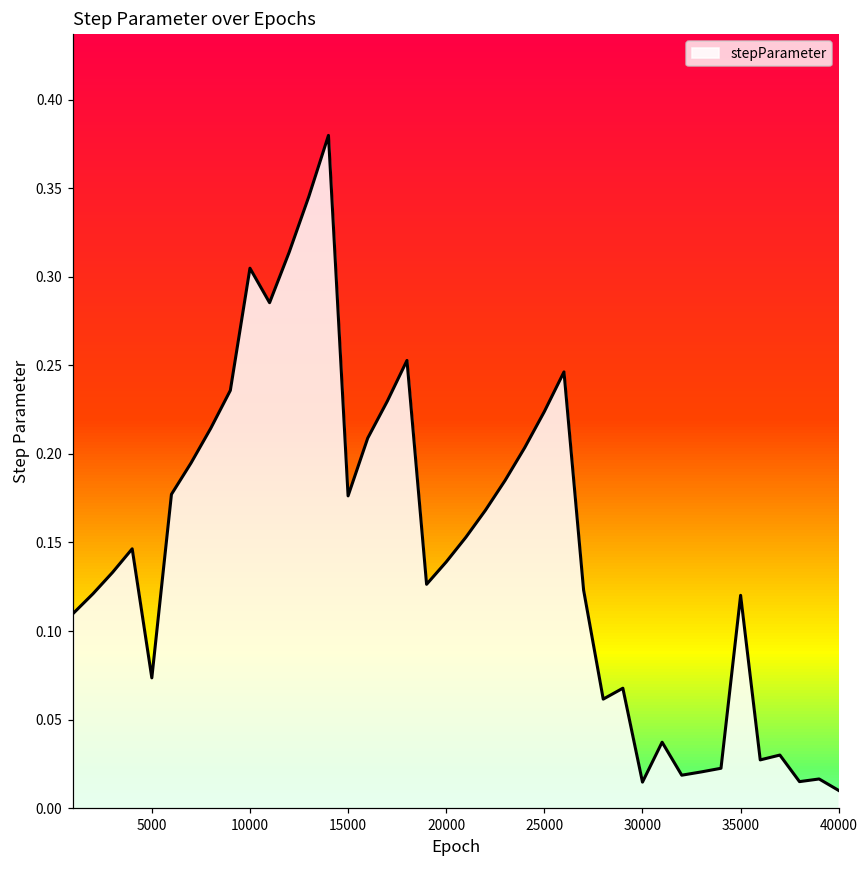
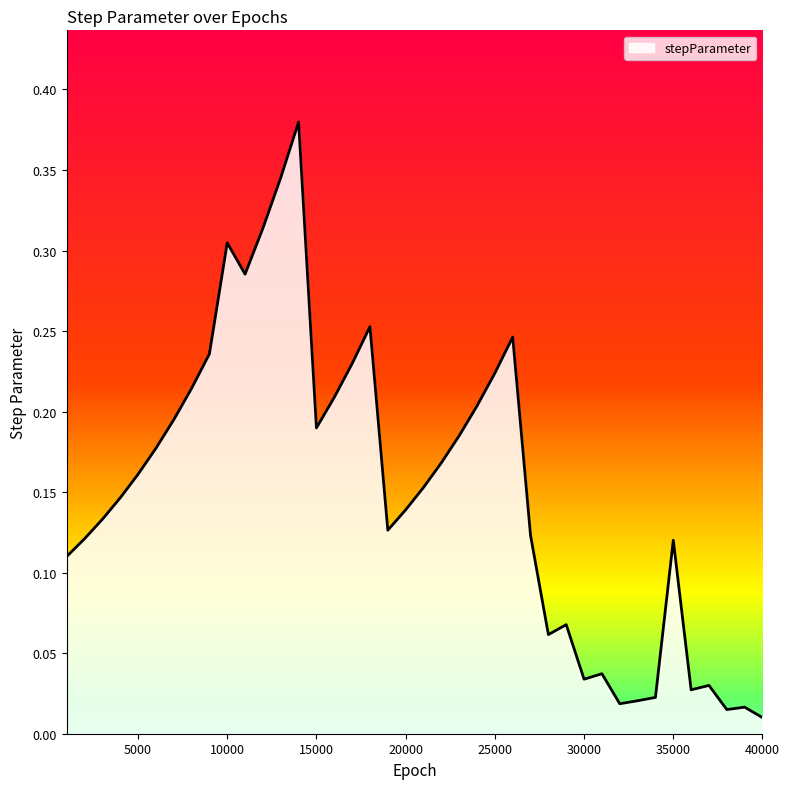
5000: 0.074 -> 0.161
15000: 0.176 -> 0.190
30000: 0.015 -> 0.034
